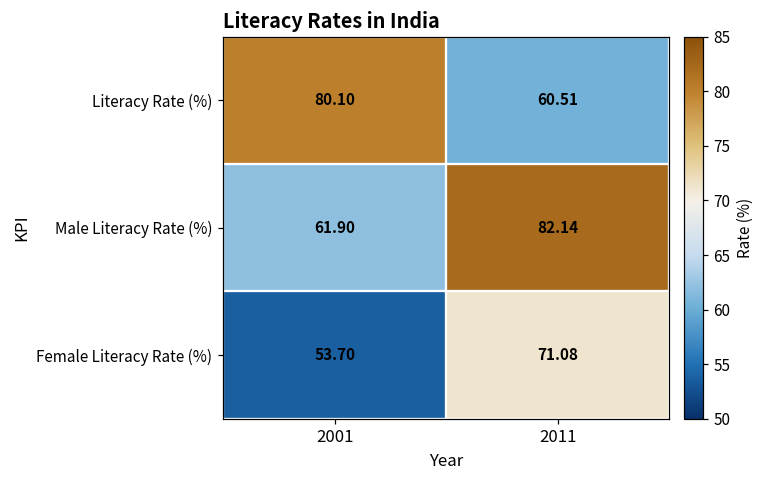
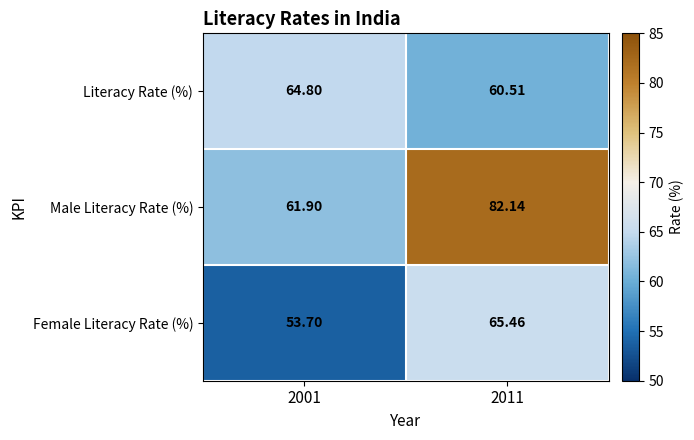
Literacy Rate (%), 2001: 80.10 -> 64.80
Female Literacy Rate (%), 2011: 71.08 -> 65.46
